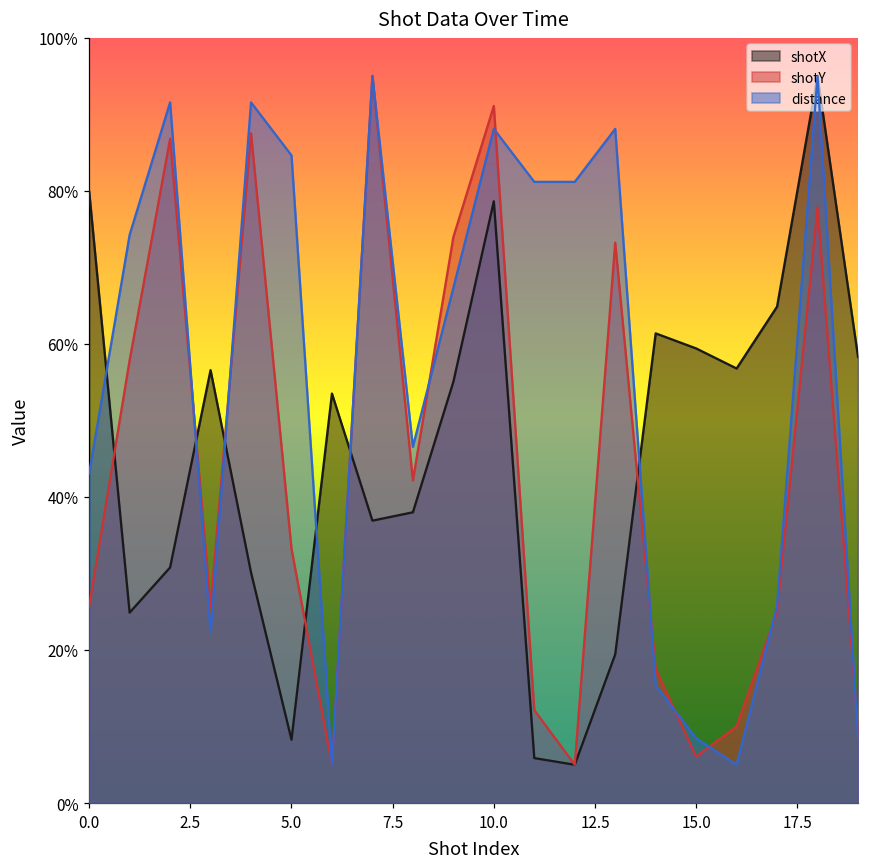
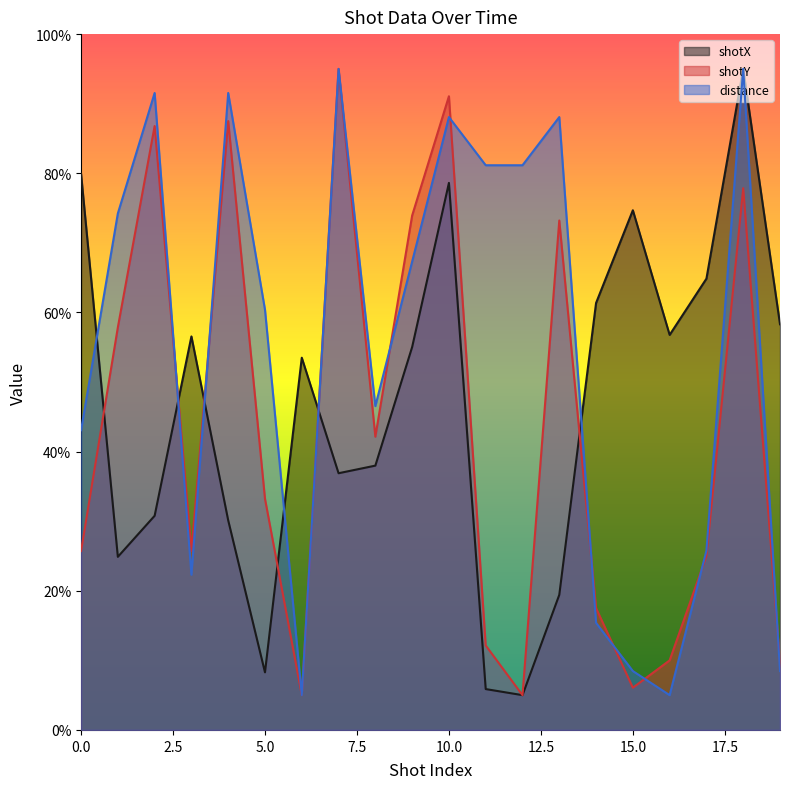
distance, 5.0: 85% -> 60%
shotX, 15.0: 59% -> 75%
